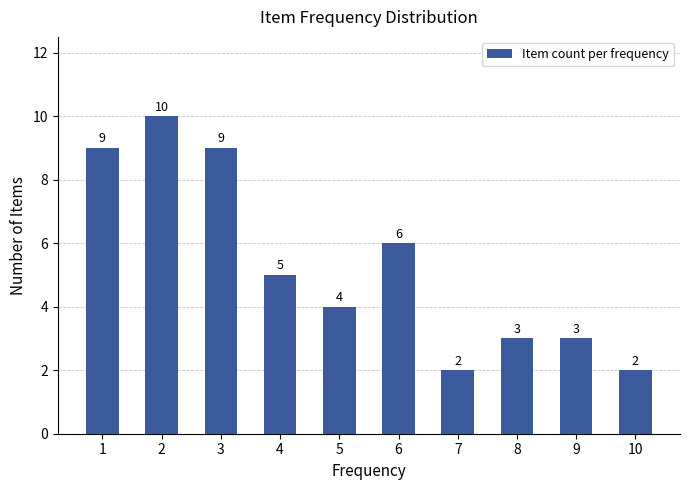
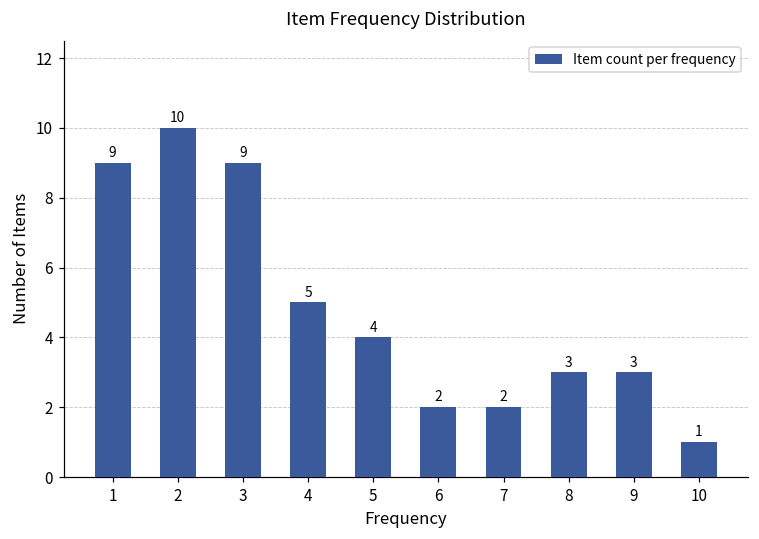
6: 6 -> 2
10: 2 -> 1
